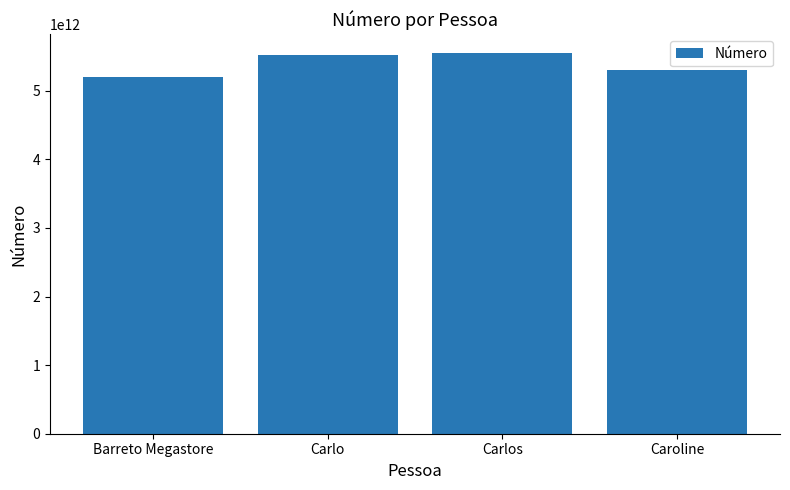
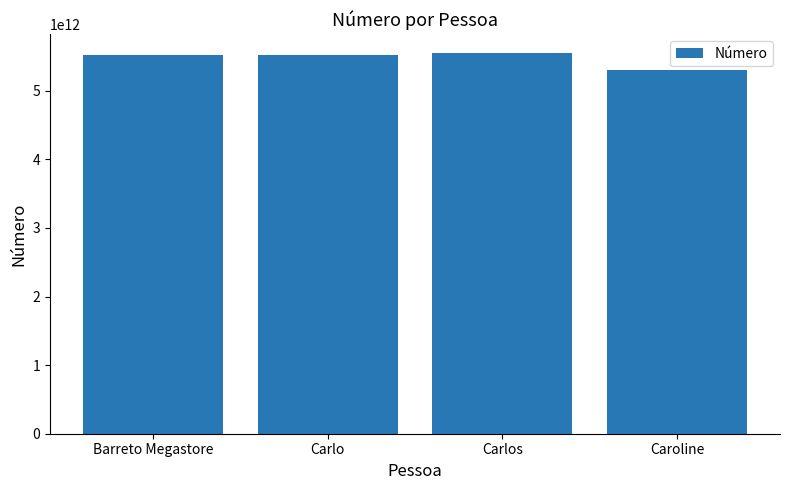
Barreto Megastore: 5200000000000 -> 5500000000000
